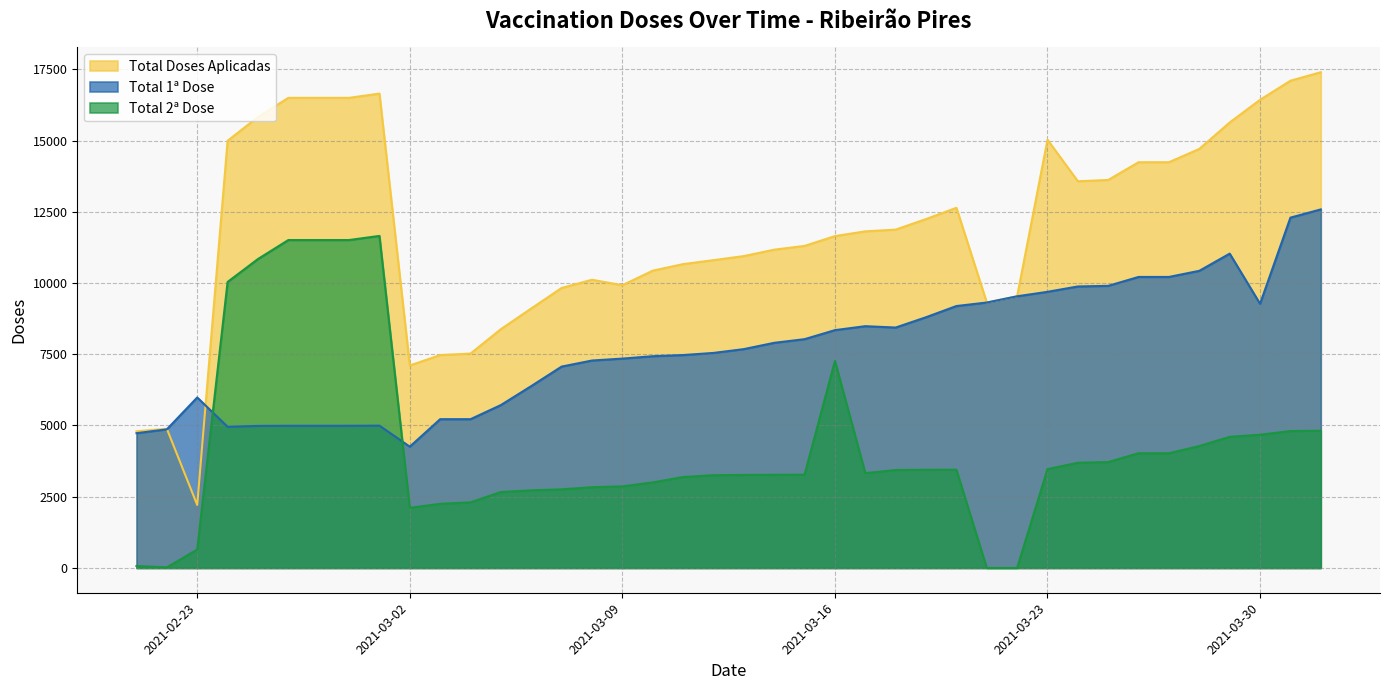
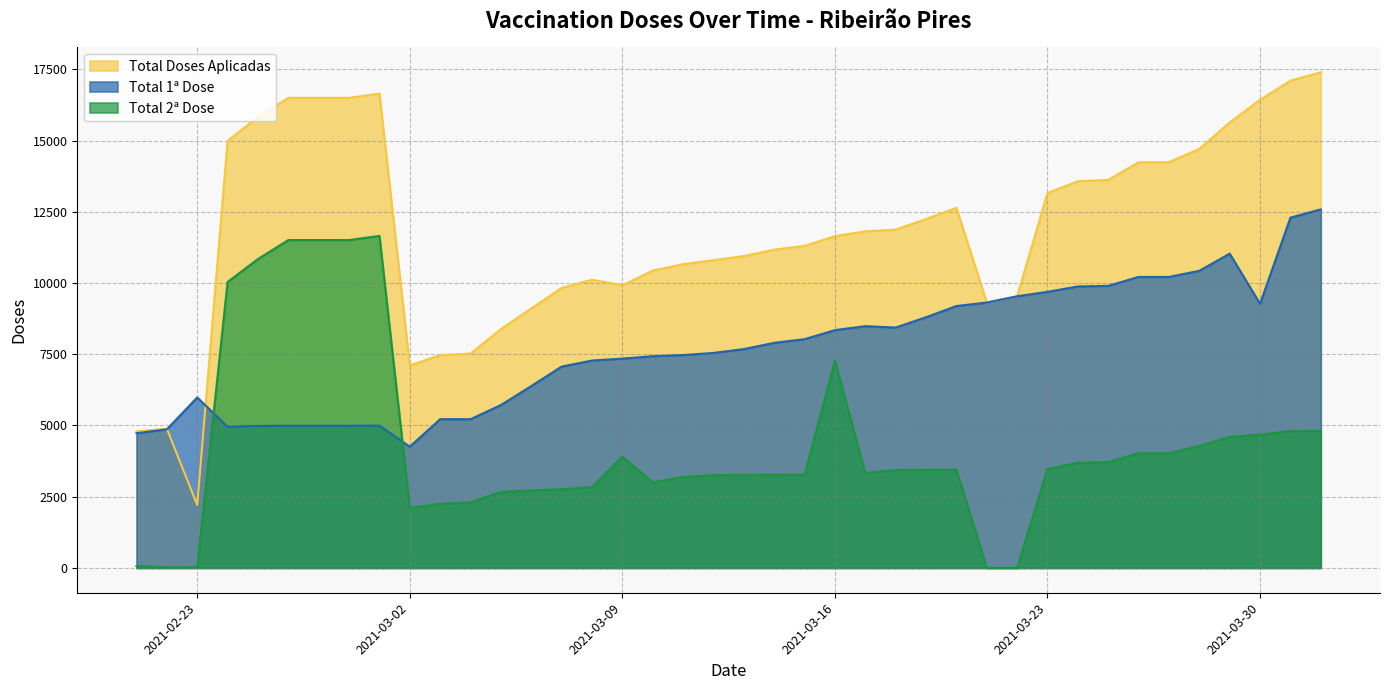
Total 2ª Dose, 2021-02-23: 600 -> 0
Total 2ª Dose, 2021-03-09: 2900 -> 3900
Total Doses Aplicadas, 2021-03-23: 15000 -> 13200
